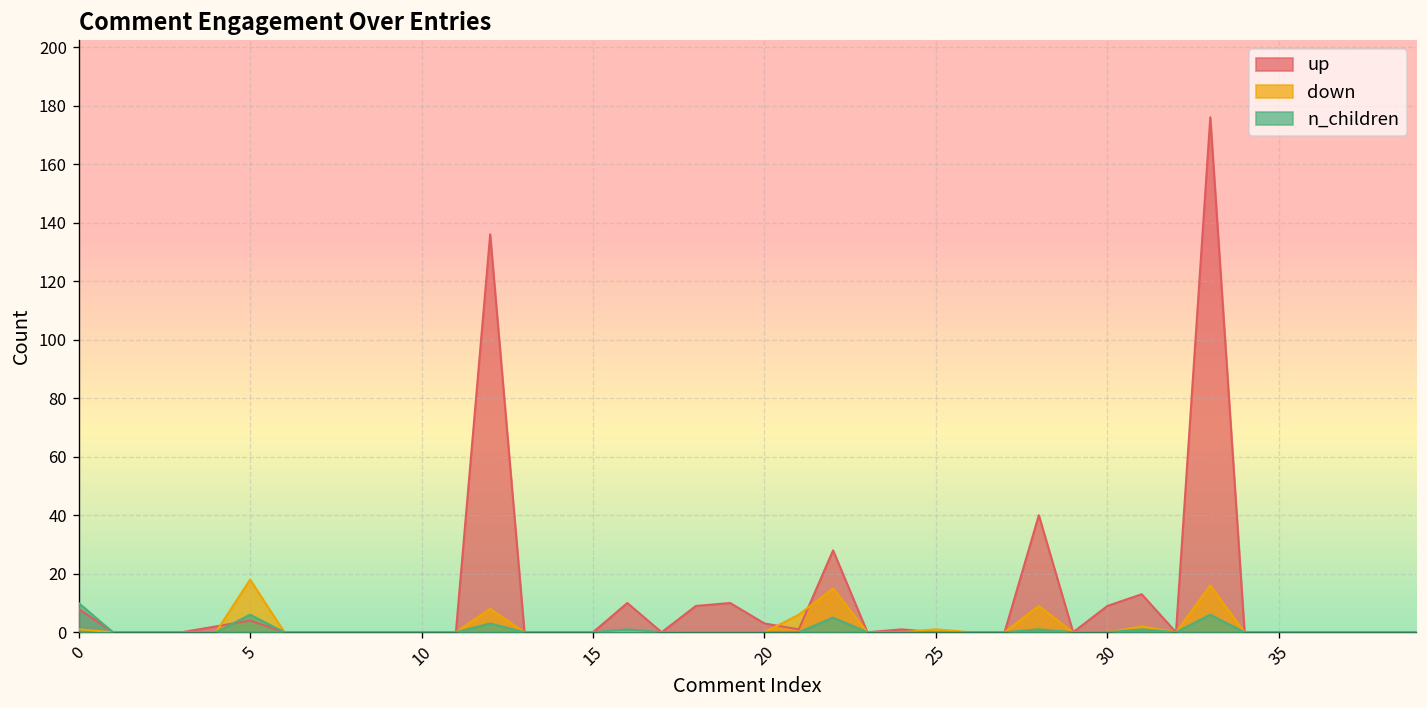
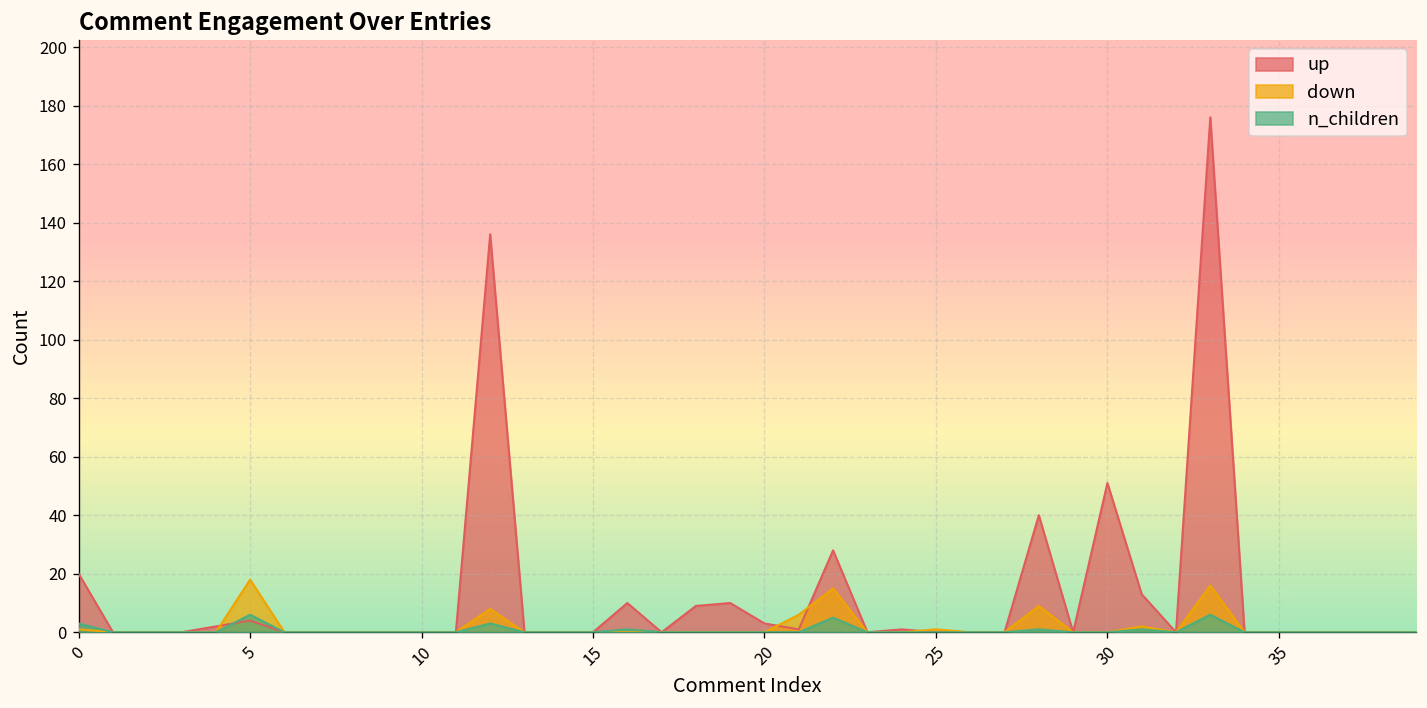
up, 0: 8 -> 20
n_children, 0: 10 -> 3
up, 30: 9 -> 51
